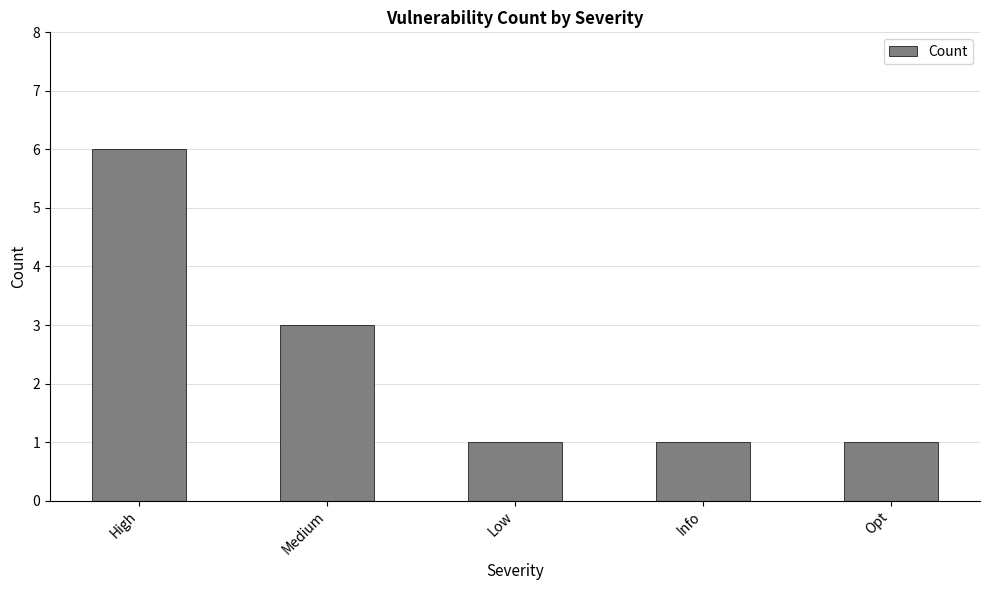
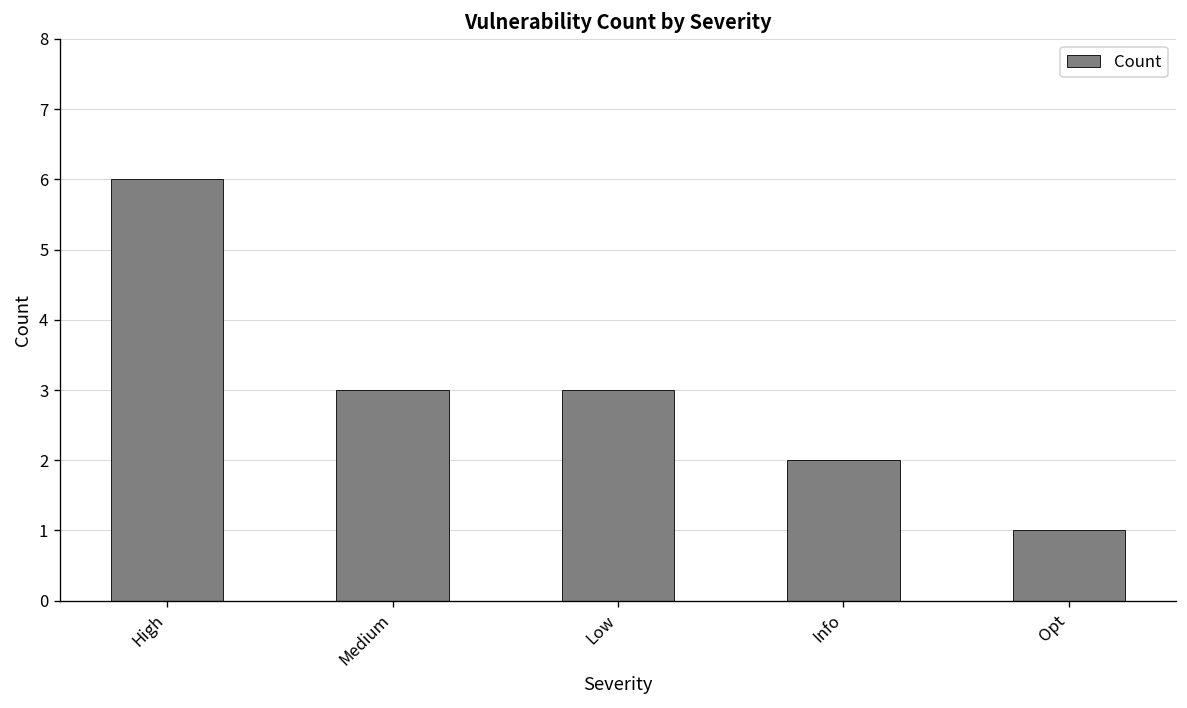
Low: 1 -> 3
Info: 1 -> 2
